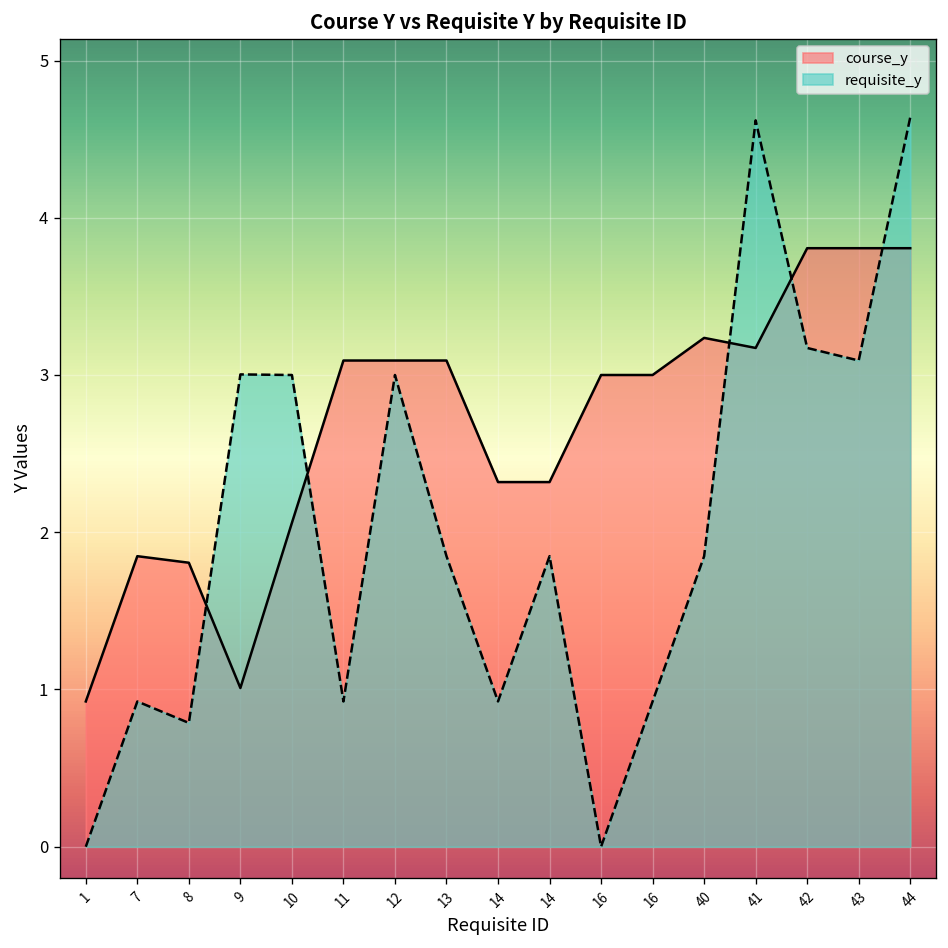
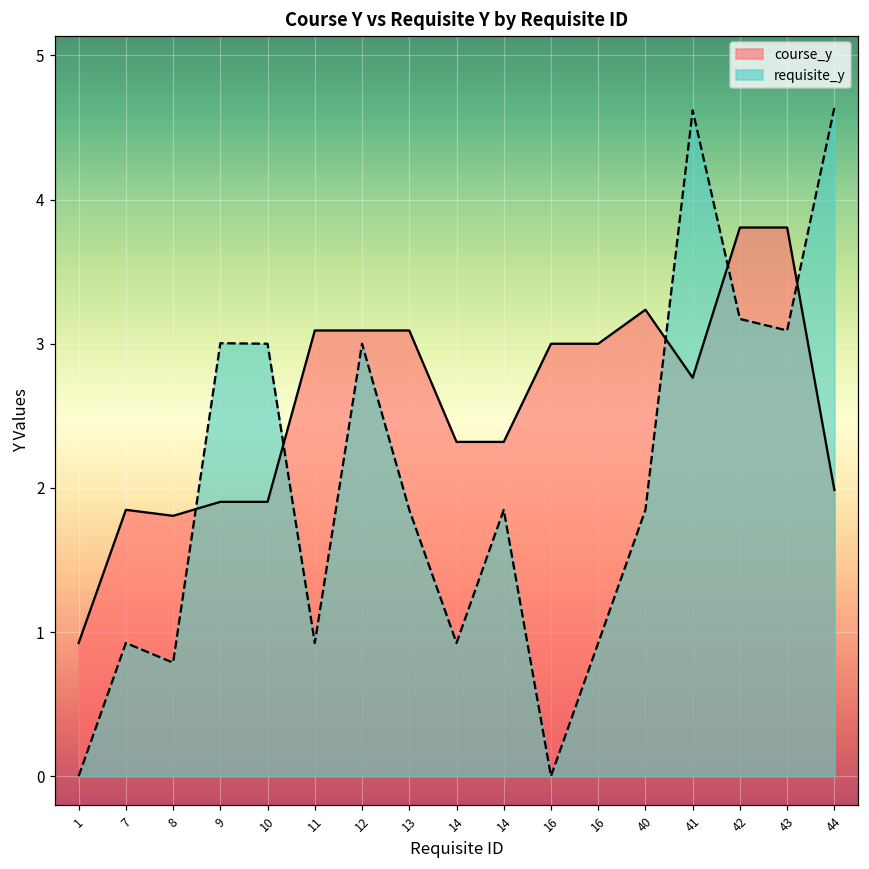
course_y, 9: 1.01 -> 1.90
course_y, 10: 2.06 -> 1.90
course_y, 41: 3.17 -> 2.76
course_y, 44: 3.81 -> 1.99
